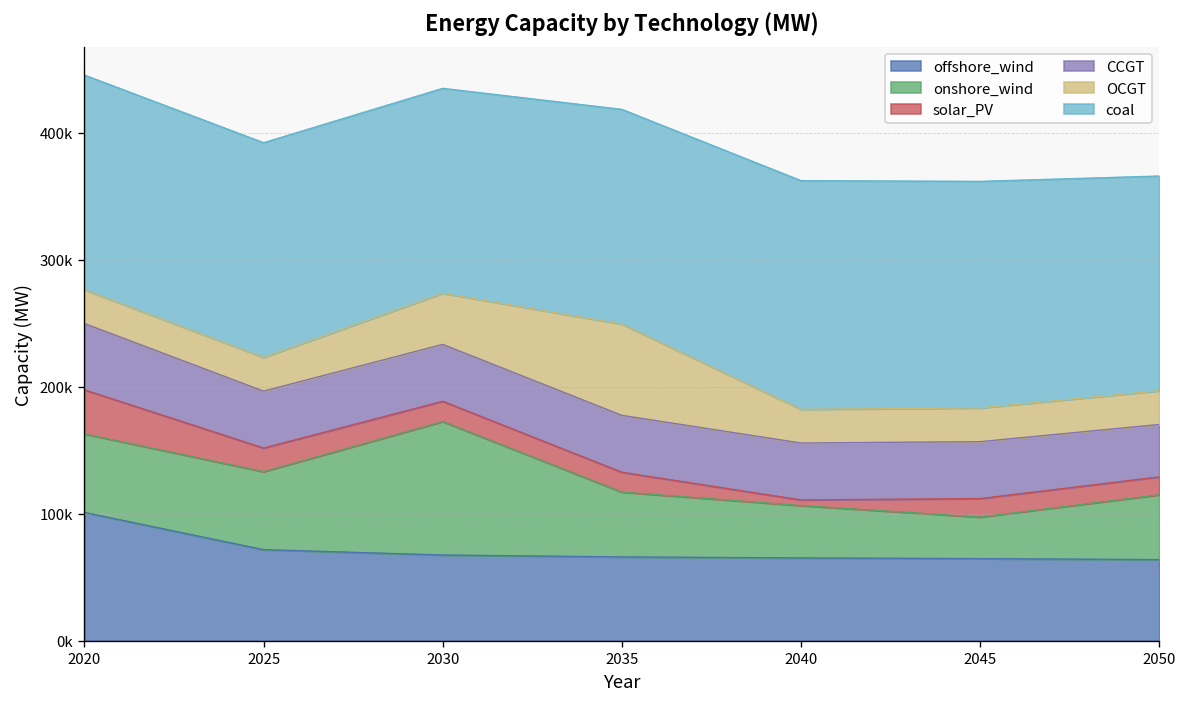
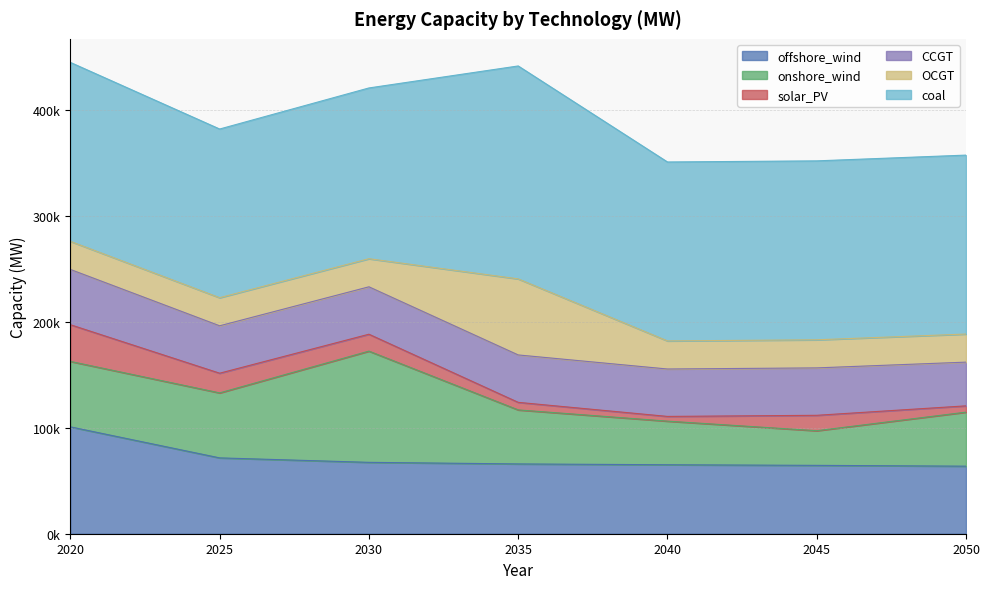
coal, 2025: 169000 -> 159000
OCGT, 2030: 40000 -> 27000
solar_PV, 2035: 16000 -> 7000
coal, 2035: 169000 -> 201000
coal, 2040: 180000 -> 169000
coal, 2045: 178000 -> 169000
solar_PV, 2050: 14000 -> 6000
